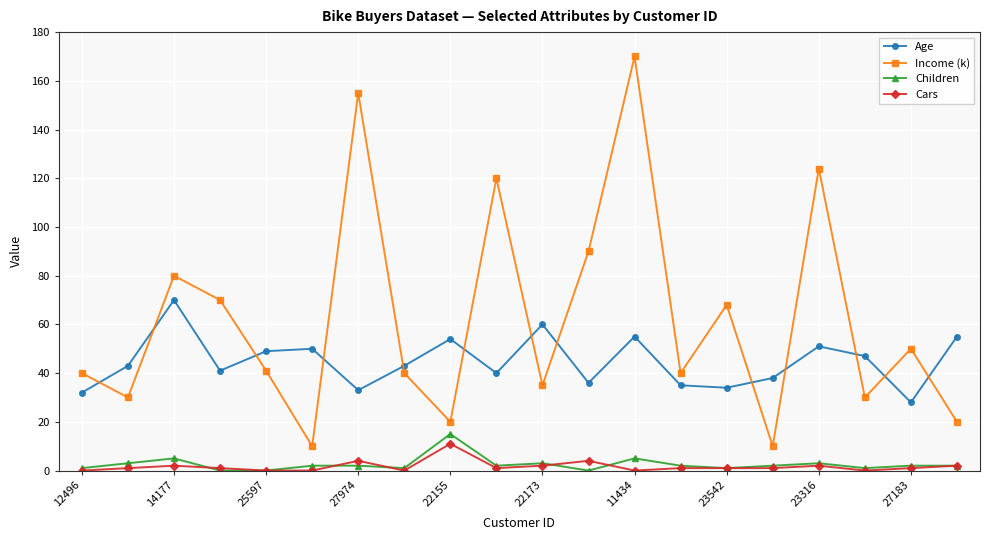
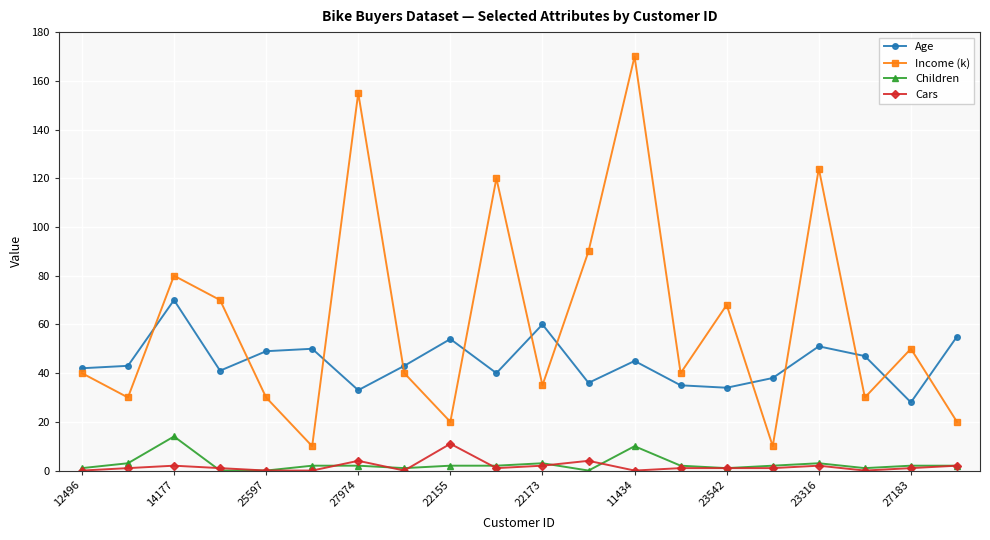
Age, 12496: 32 -> 42
Children, 14177: 5 -> 14
Income (k), 25597: 41 -> 30
Children, 22155: 15 -> 2
Age, 11434: 55 -> 45
Children, 11434: 5 -> 10
